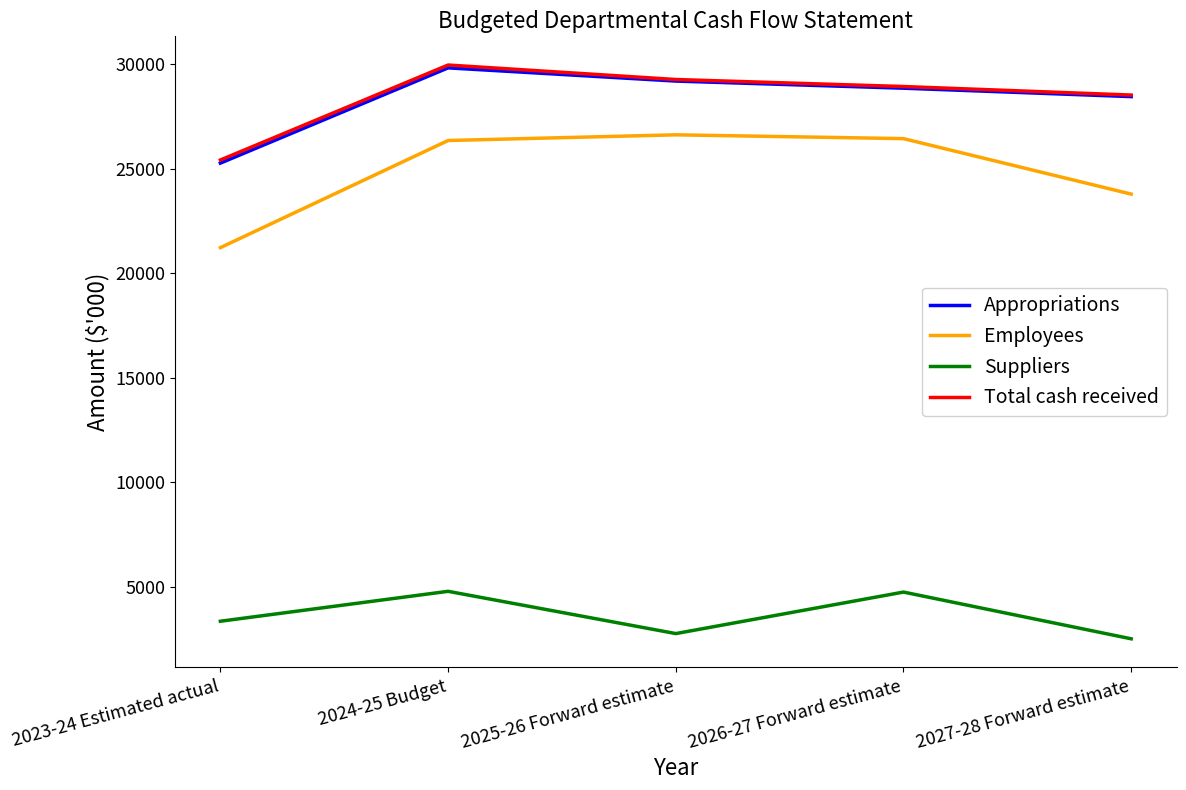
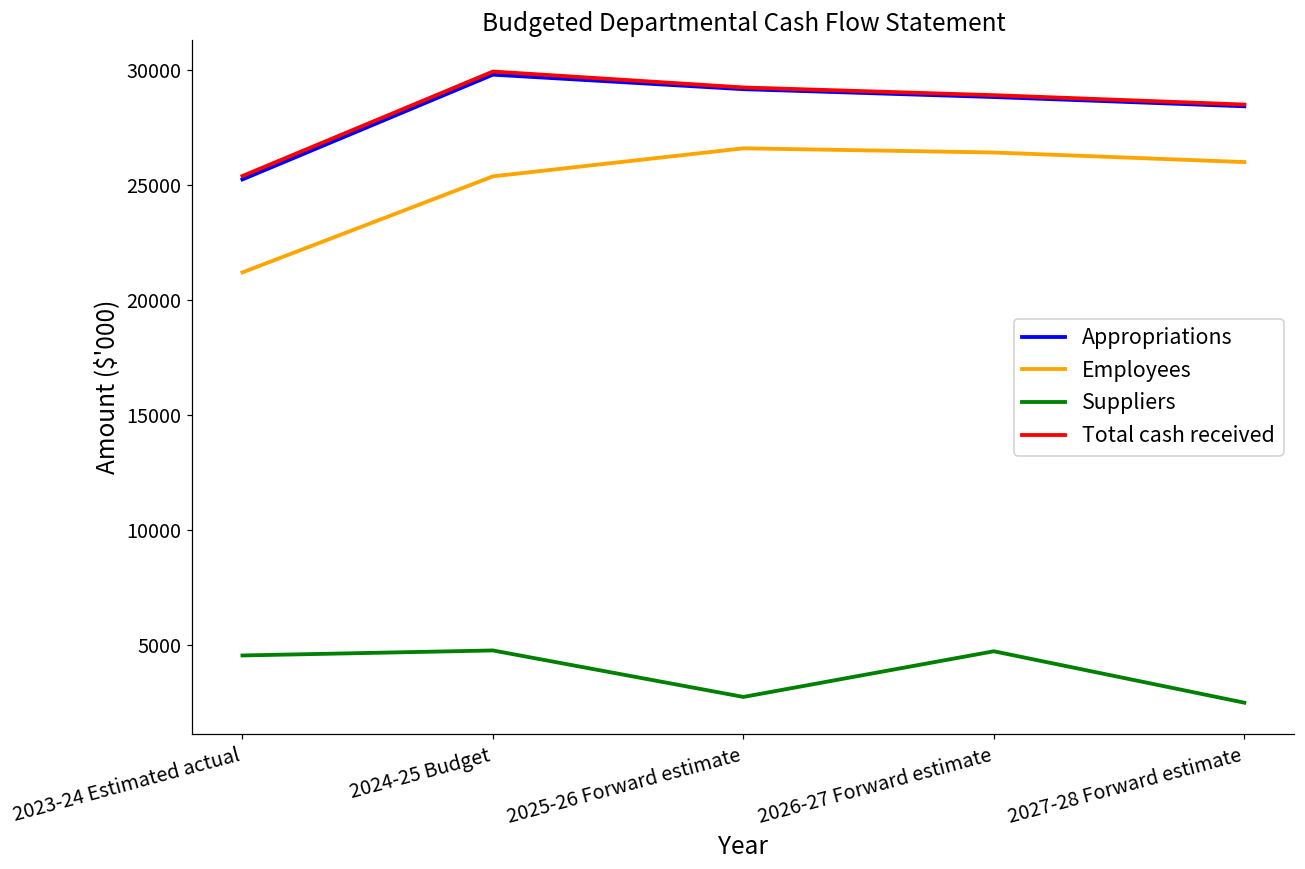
Suppliers, 2023-24 Estimated actual: 3300 -> 4600
Employees, 2024-25 Budget: 26300 -> 25400
Employees, 2027-28 Forward estimate: 23800 -> 26000
